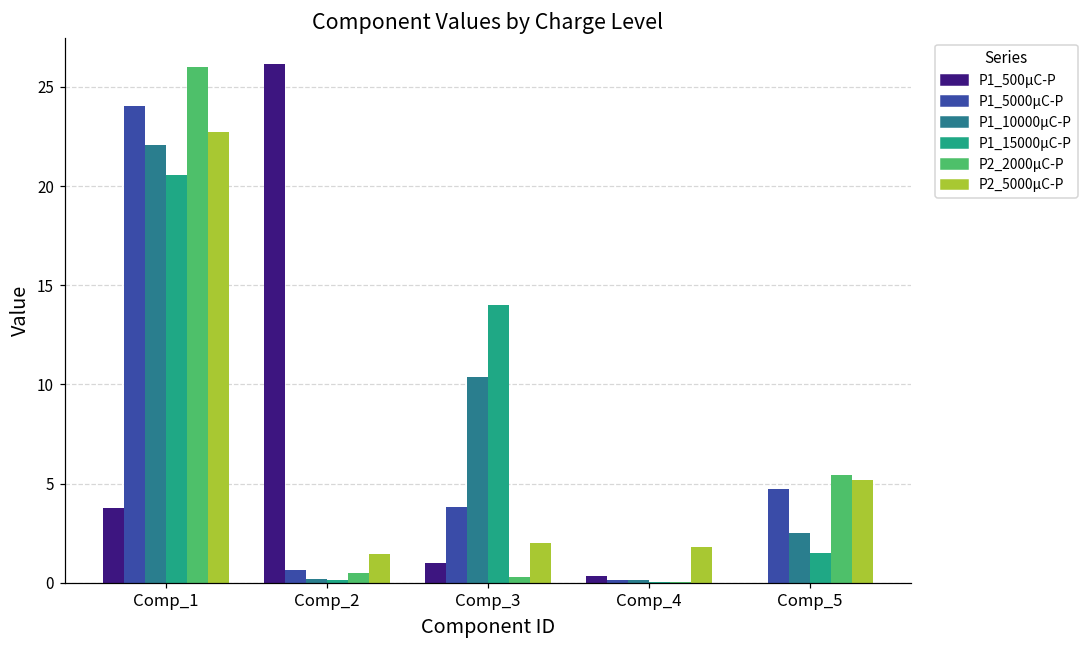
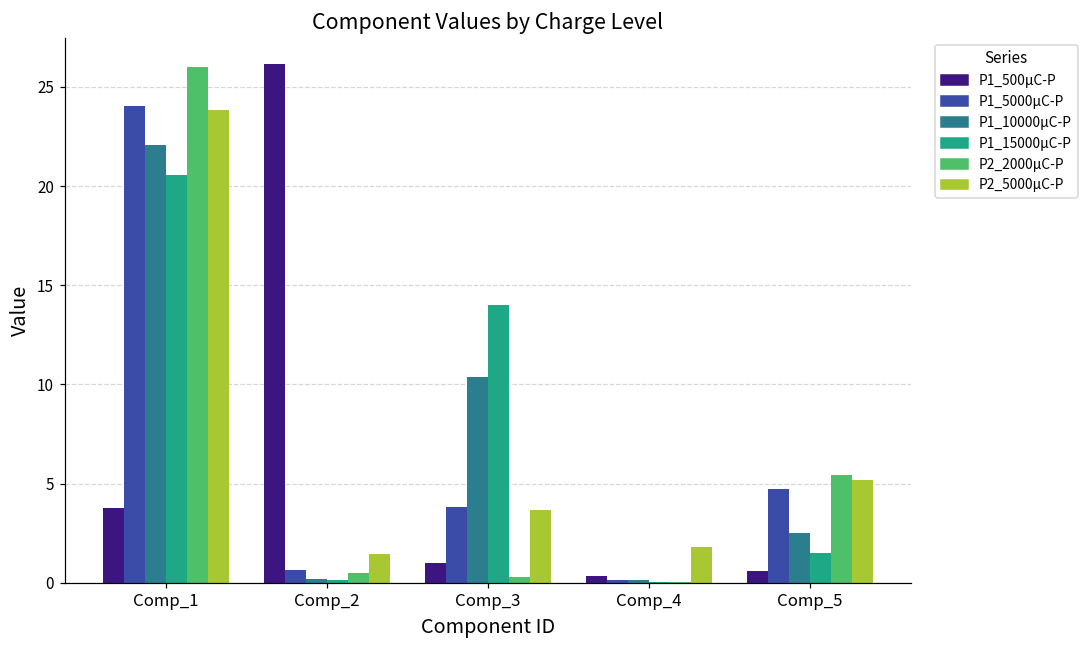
P2_5000μC-P, Comp_1: 22.7 -> 23.9
P2_5000μC-P, Comp_3: 2.0 -> 3.7
P1_500μC-P, Comp_5: 0.0 -> 0.6
